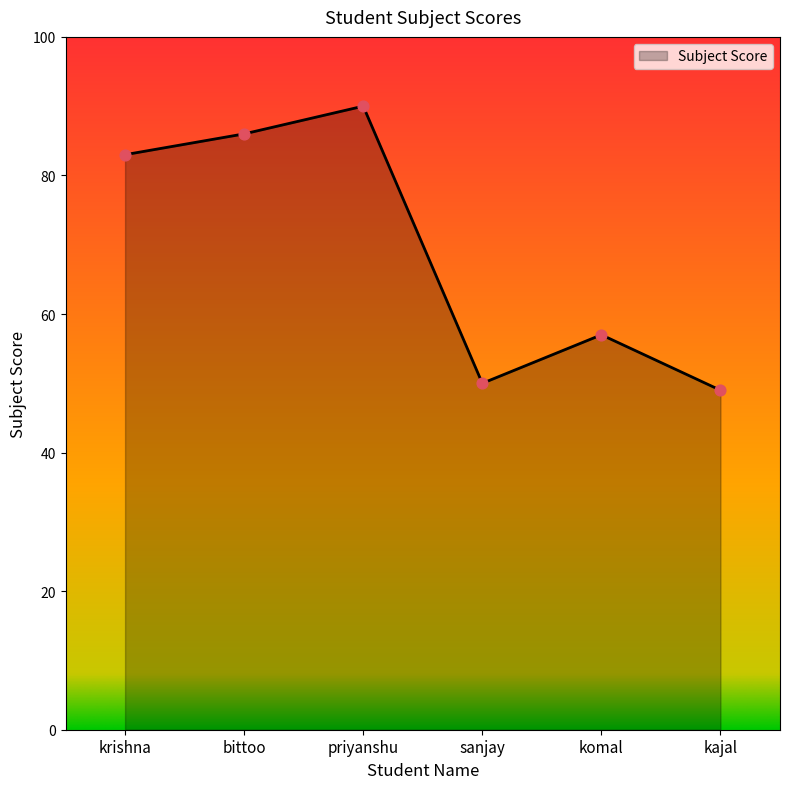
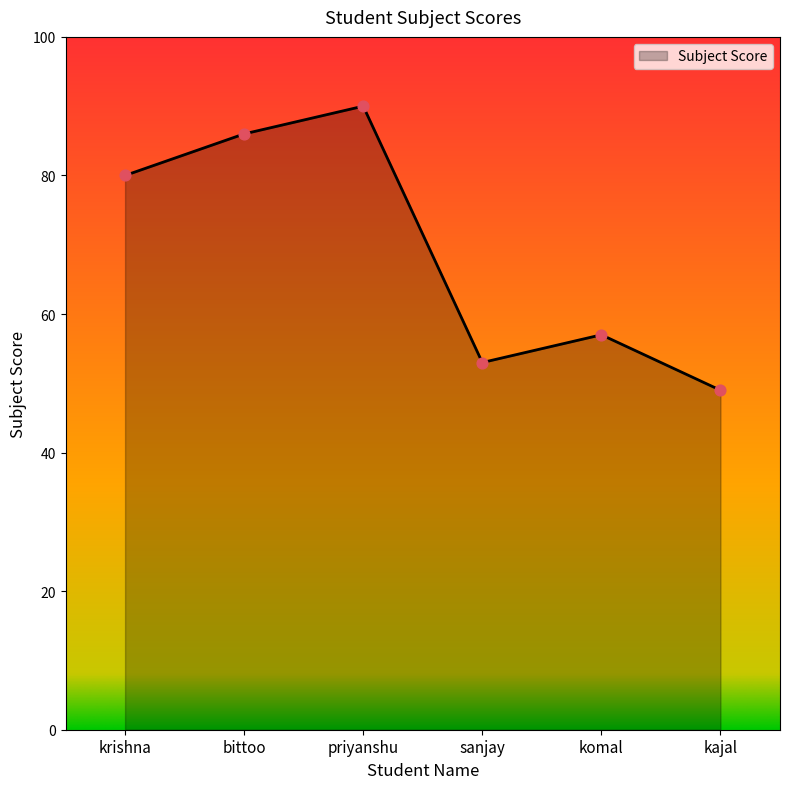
krishna: 83 -> 80
sanjay: 50 -> 53
